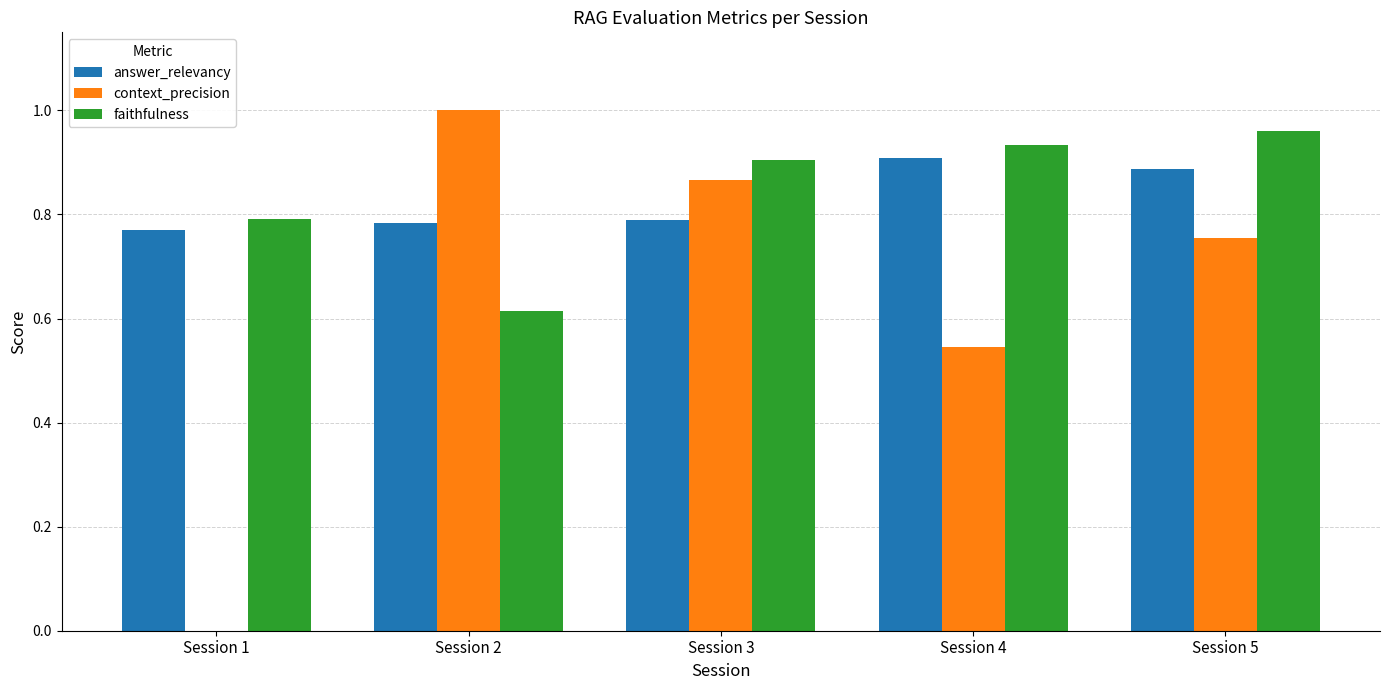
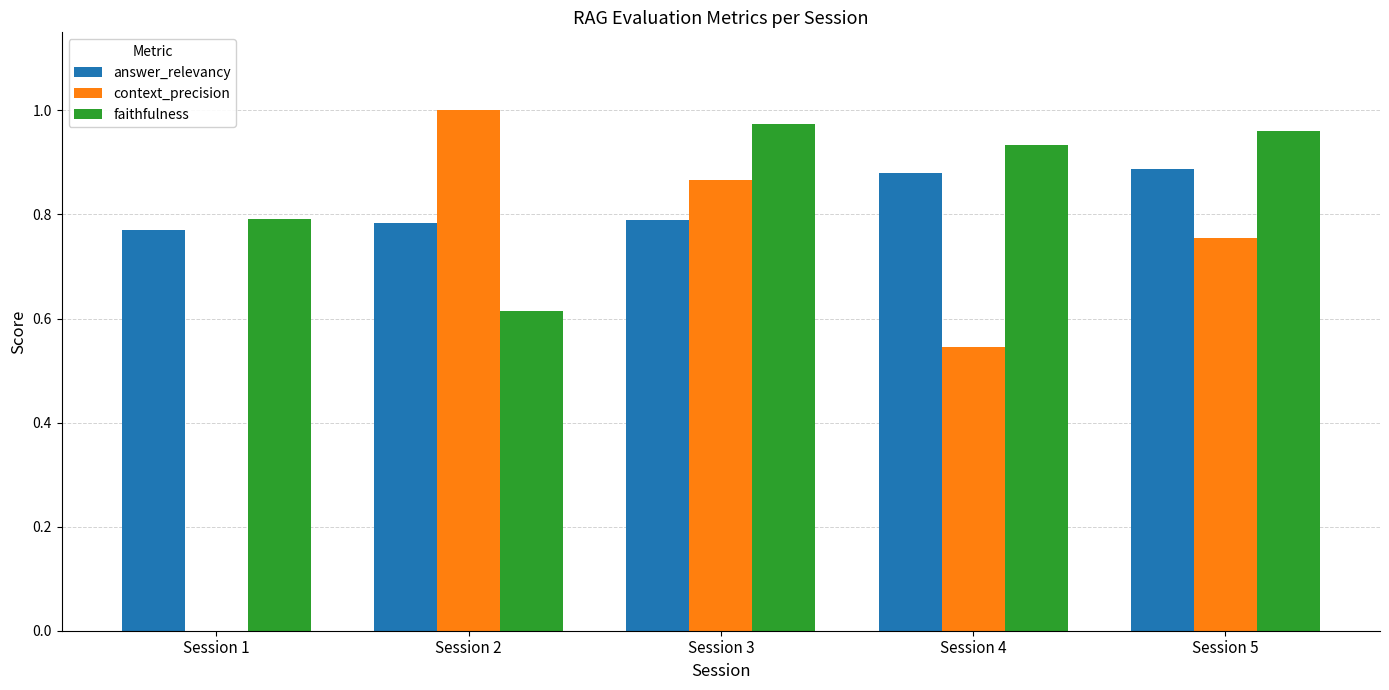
faithfulness, Session 3: 0.90 -> 0.97
answer_relevancy, Session 4: 0.91 -> 0.88
